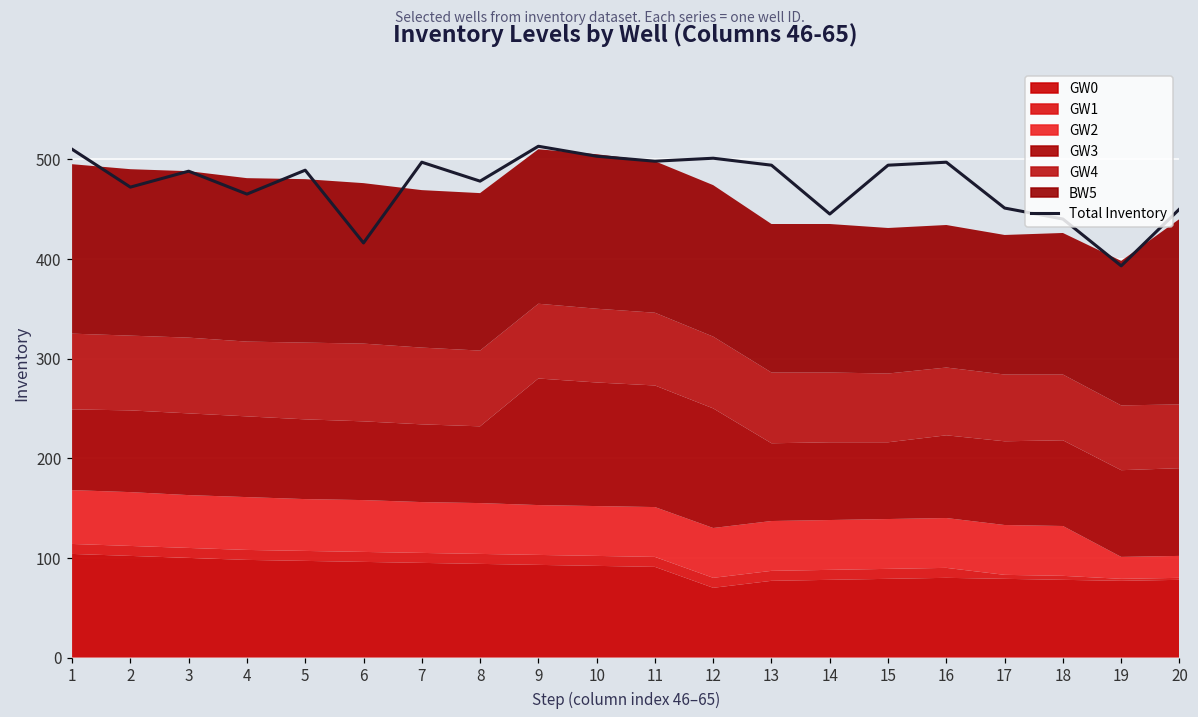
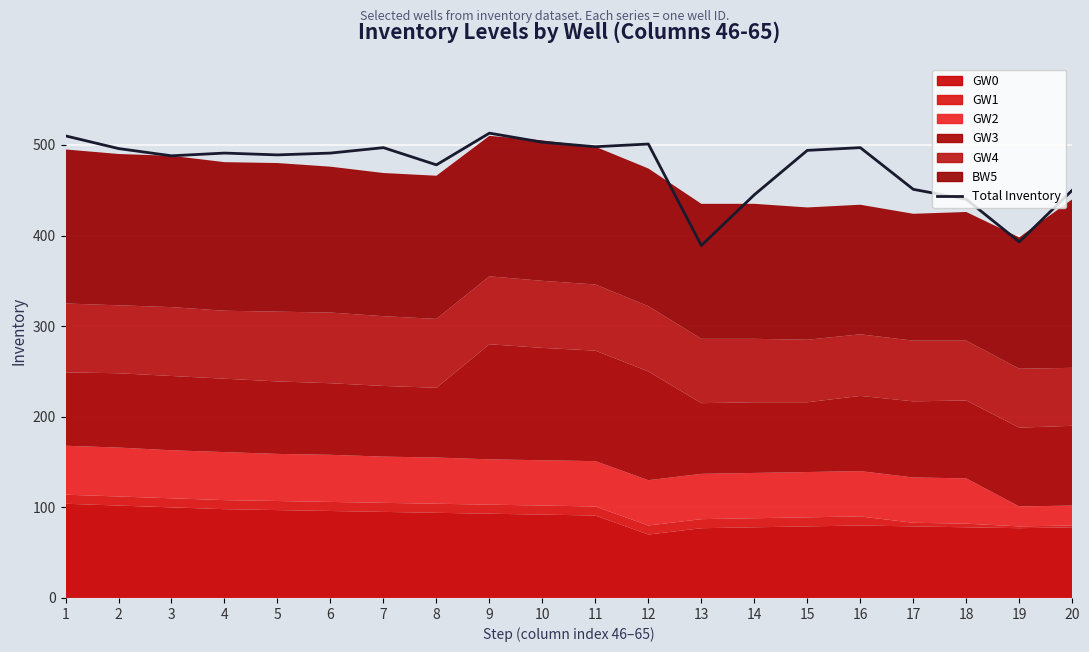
Total Inventory, 2: 470 -> 500
Total Inventory, 4: 470 -> 490
Total Inventory, 6: 420 -> 490
Total Inventory, 13: 490 -> 390
